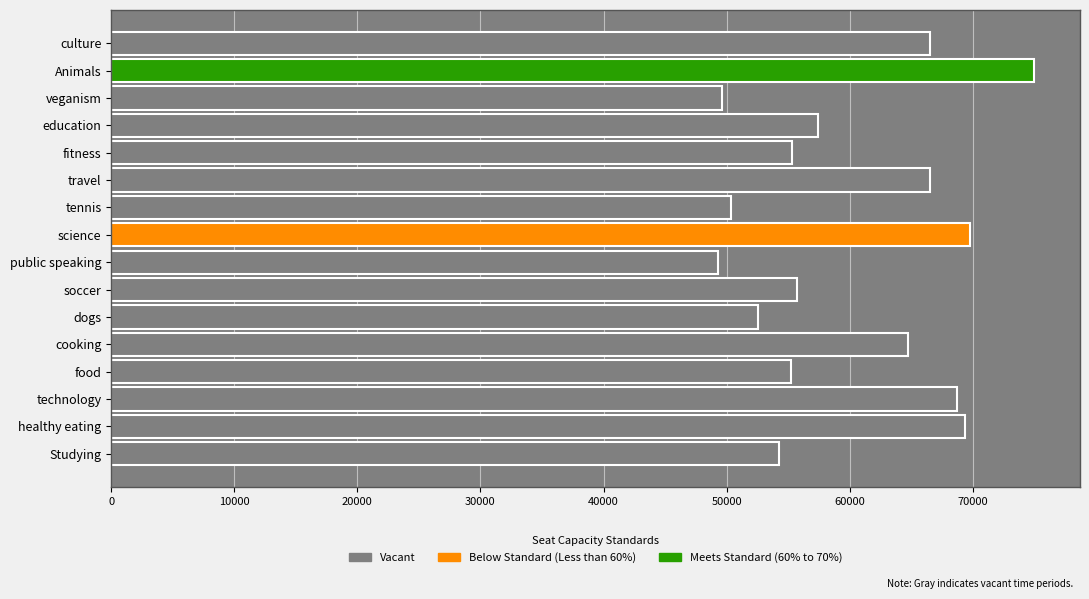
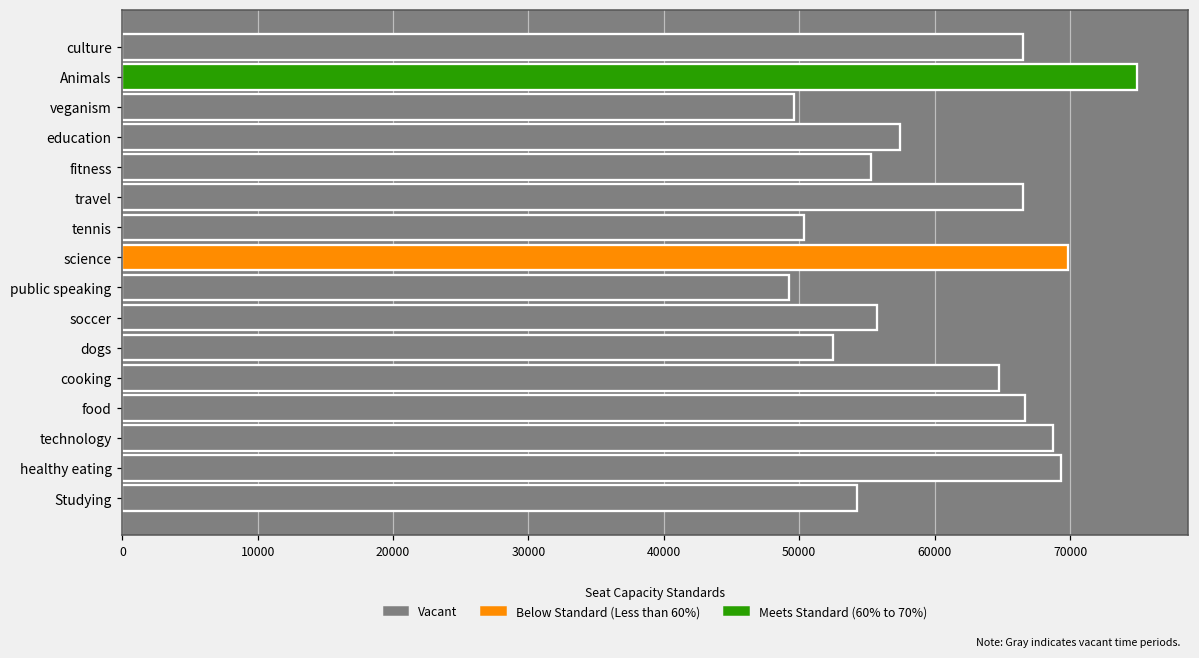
food: 55300 -> 66700
